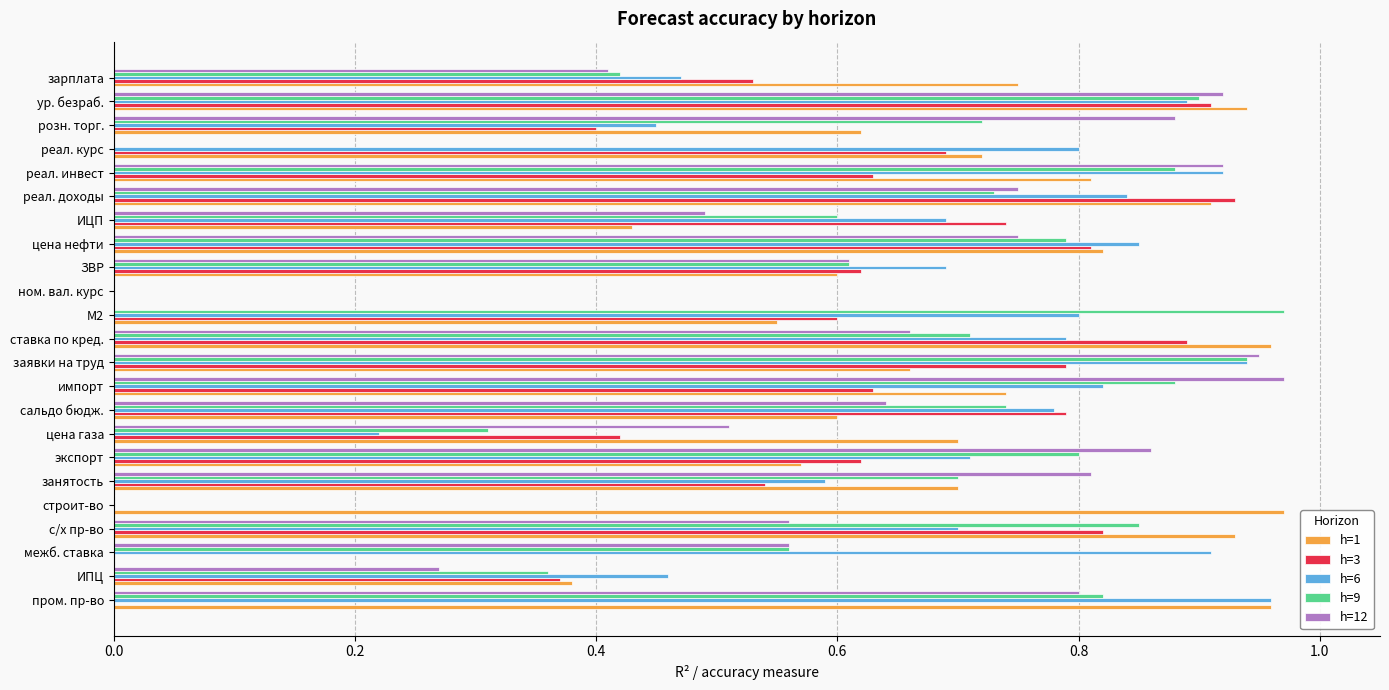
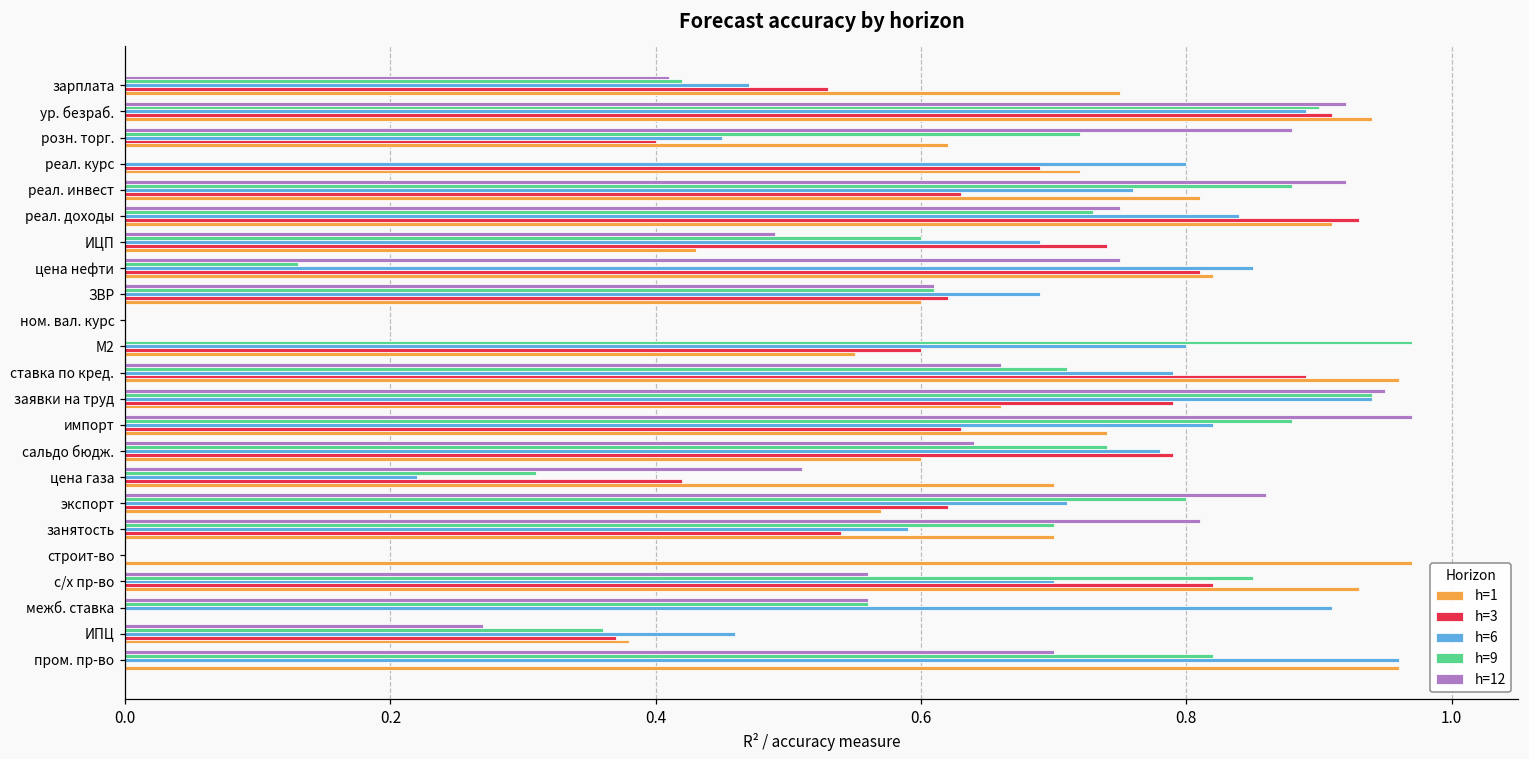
h=6, реал. инвест: 0.92 -> 0.76
h=9, цена нефти: 0.79 -> 0.13
h=12, пром. пр-во: 0.8 -> 0.7
